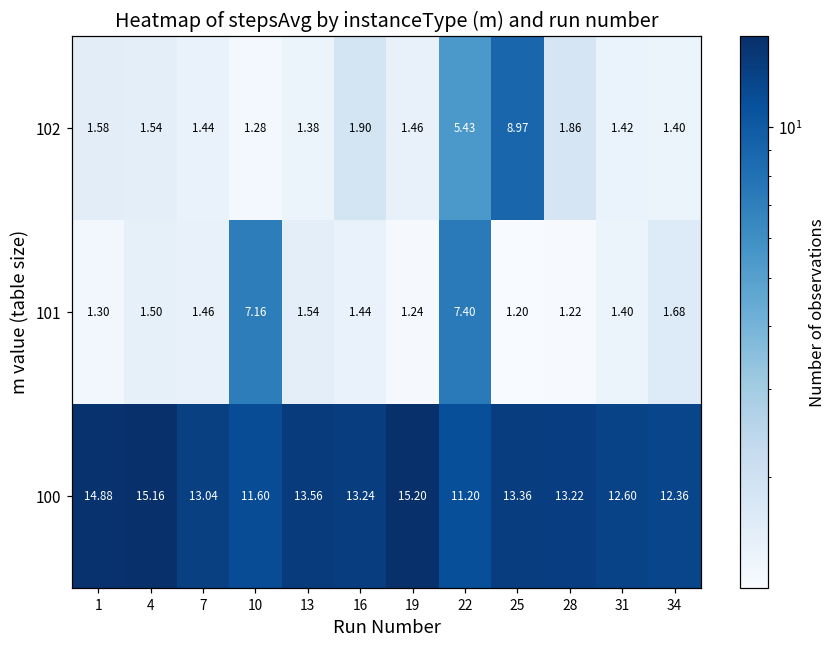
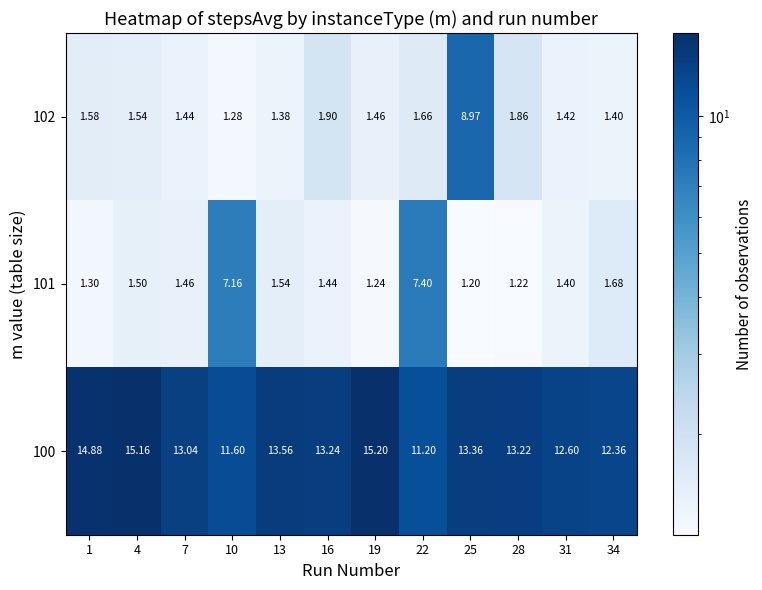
102, 22: 5.43 -> 1.66
